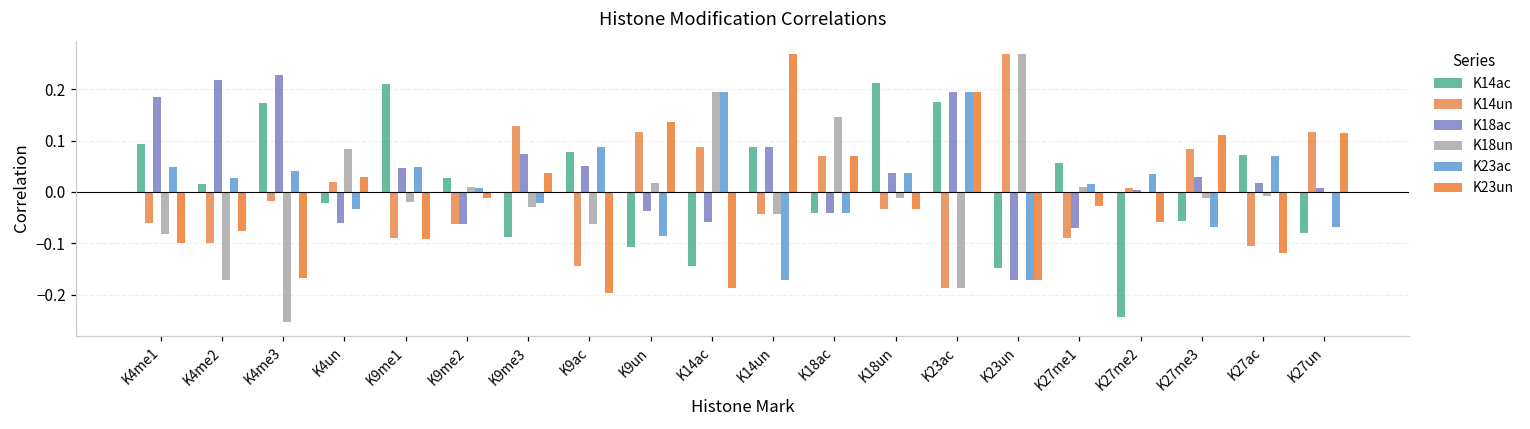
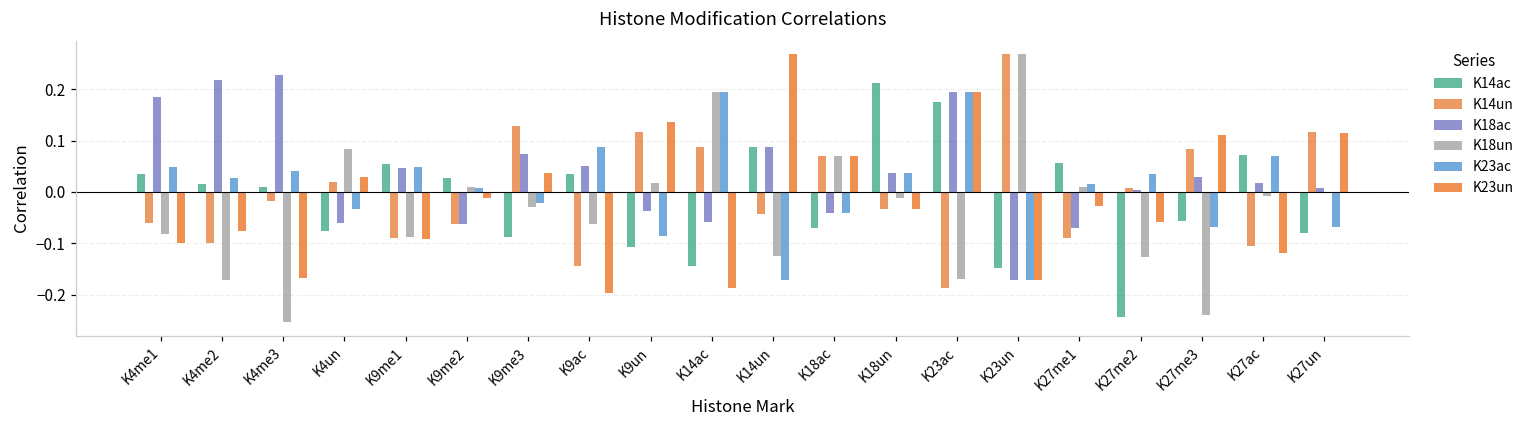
K14ac, K4me1: 0.09 -> 0.04
K14ac, K4me3: 0.17 -> 0.01
K14ac, K4un: -0.02 -> -0.08
K14ac, K9me1: 0.21 -> 0.06
K18un, K9me1: -0.02 -> -0.09
K14ac, K9ac: 0.08 -> 0.04
K18un, K14un: -0.04 -> -0.12
K14ac, K18ac: -0.04 -> -0.07
K18un, K18ac: 0.15 -> 0.07
K18un, K23ac: -0.19 -> -0.17
K18un, K27me2: 0.00 -> -0.13
K18un, K27me3: -0.01 -> -0.24
